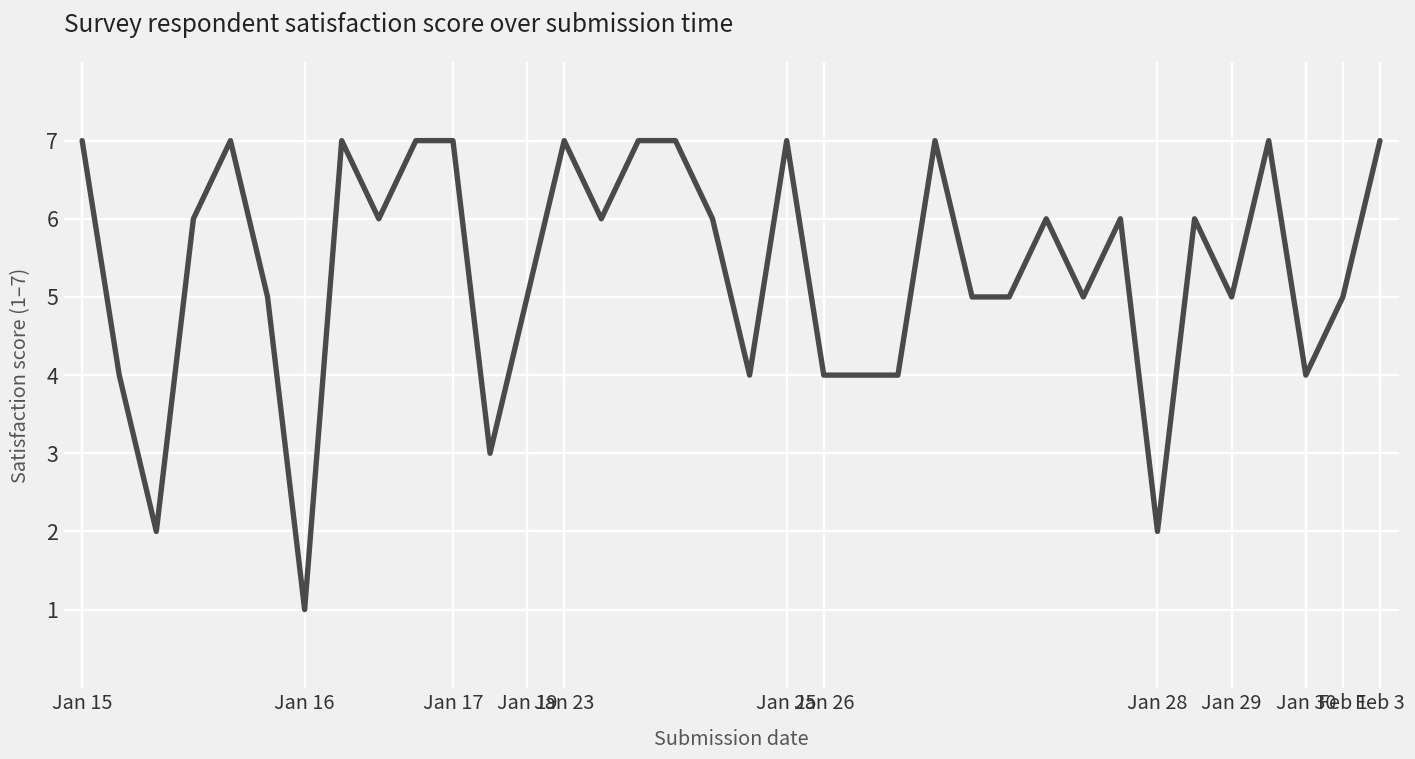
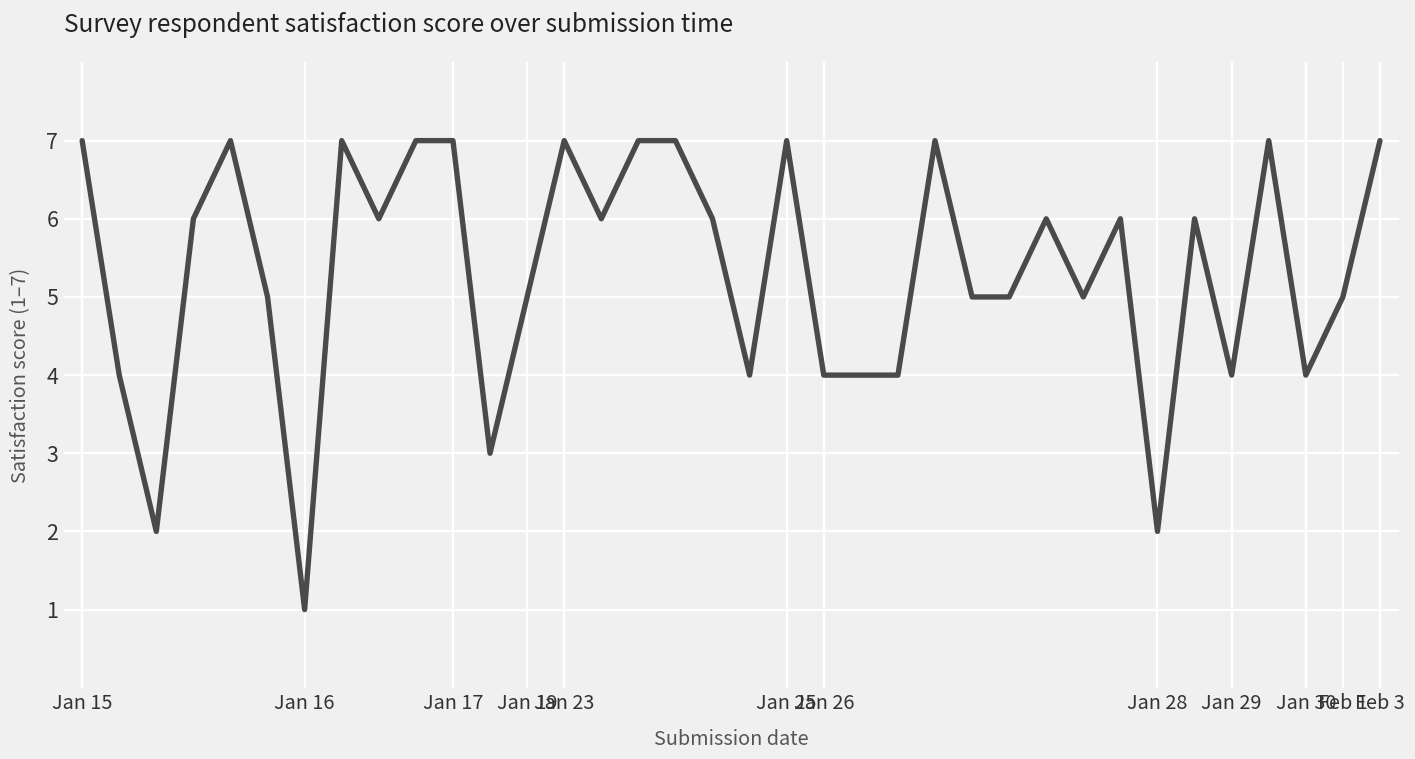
Jan 29: 5 -> 4
